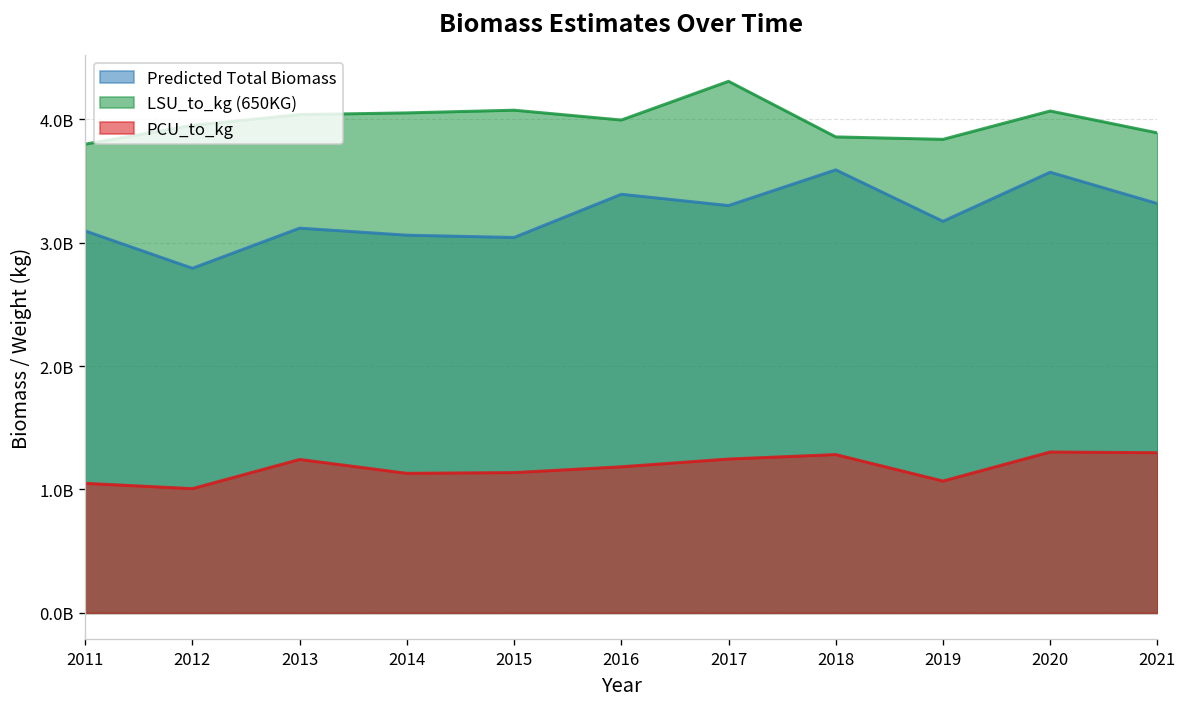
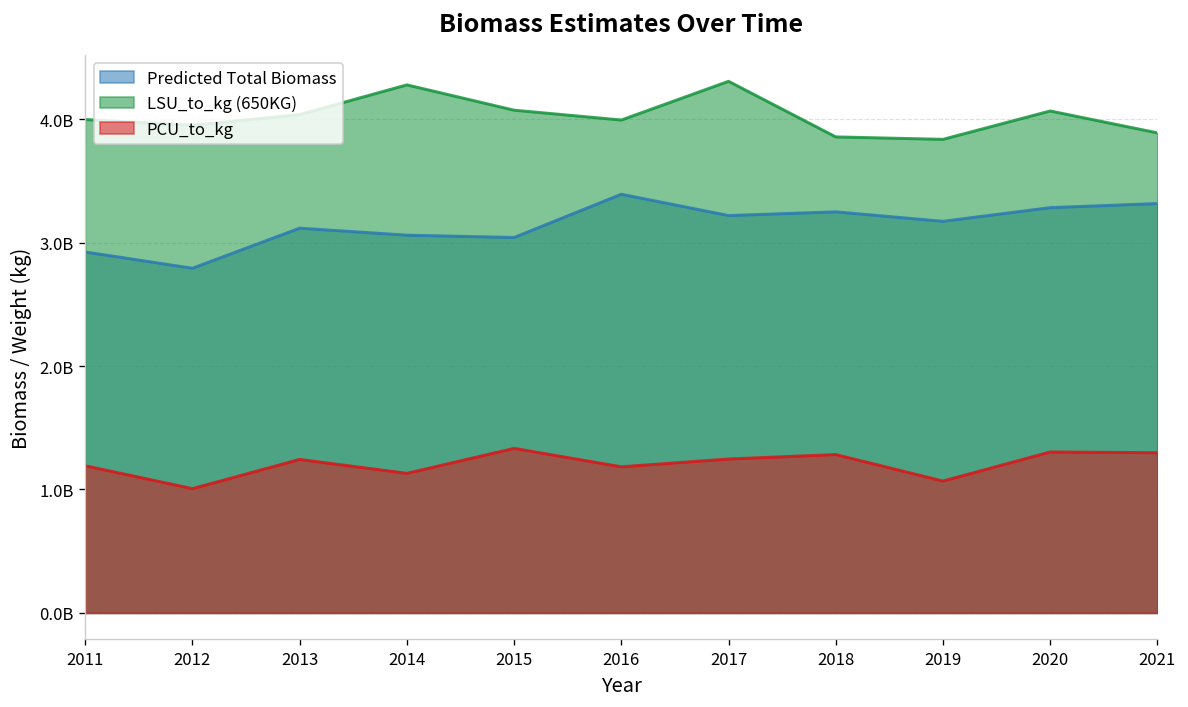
Predicted Total Biomass, 2011: 3100000000 -> 2920000000
LSU_to_kg (650KG), 2011: 3800000000 -> 4000000000
PCU_to_kg, 2011: 1050000000 -> 1190000000
LSU_to_kg (650KG), 2014: 4050000000 -> 4280000000
PCU_to_kg, 2015: 1140000000 -> 1330000000
Predicted Total Biomass, 2017: 3300000000 -> 3220000000
Predicted Total Biomass, 2018: 3590000000 -> 3250000000
Predicted Total Biomass, 2020: 3570000000 -> 3280000000
